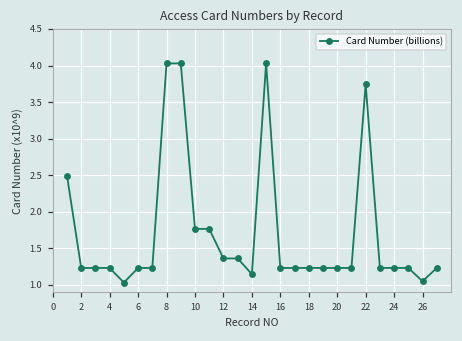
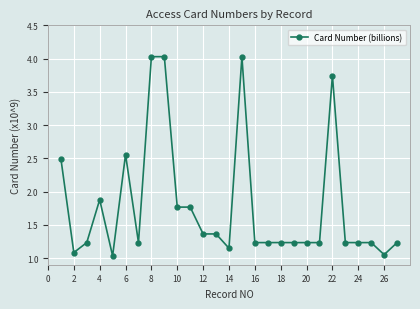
2: 1.2 -> 1.1
4: 1.2 -> 1.9
6: 1.2 -> 2.6
